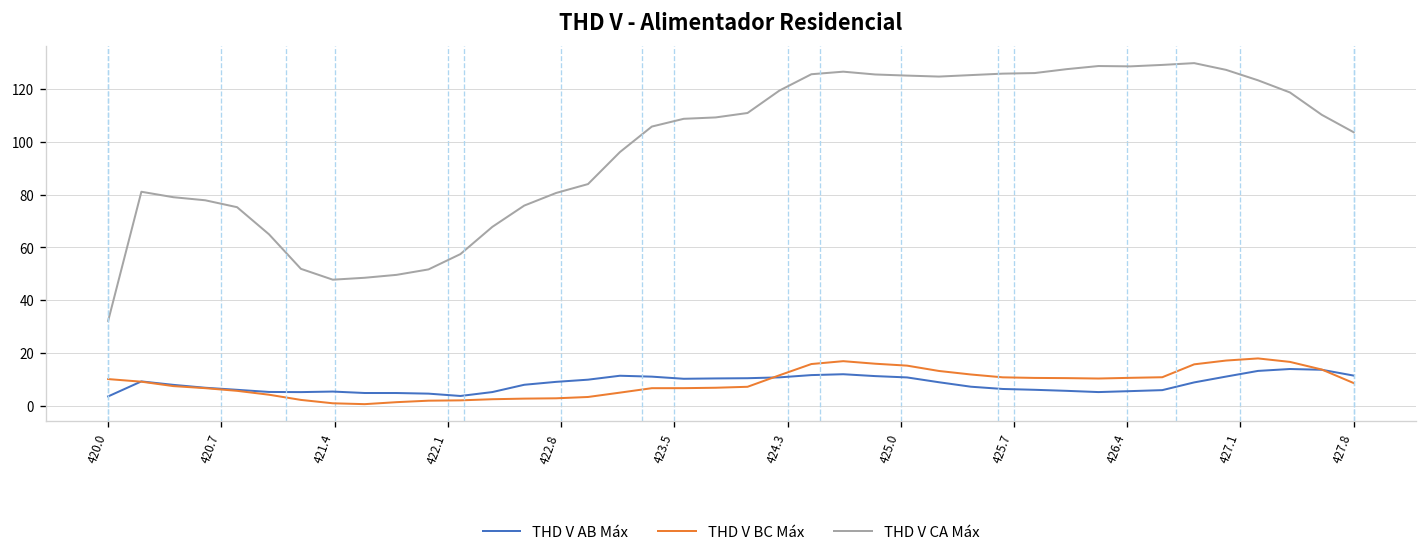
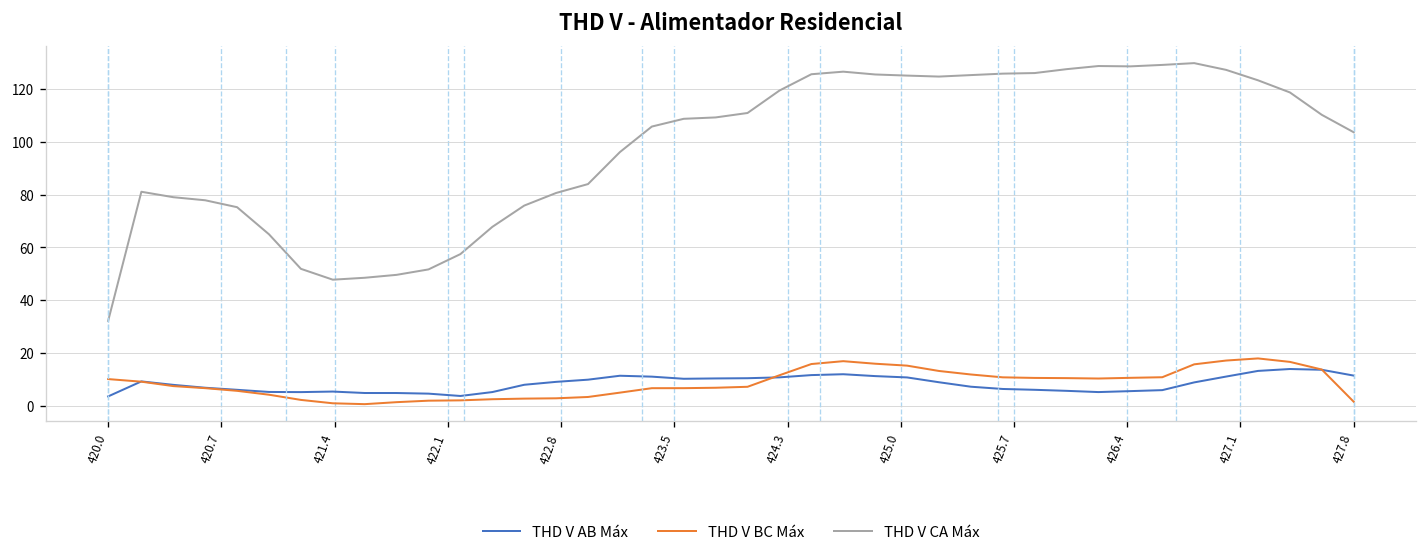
THD V BC Máx, 427.8: 9 -> 1
